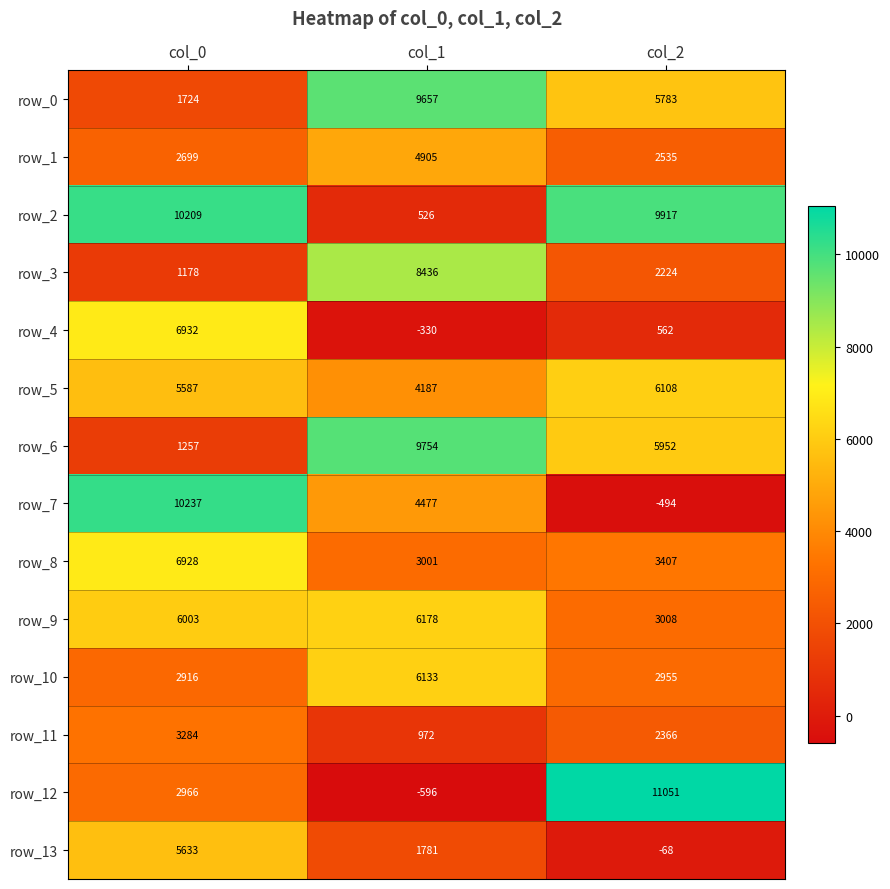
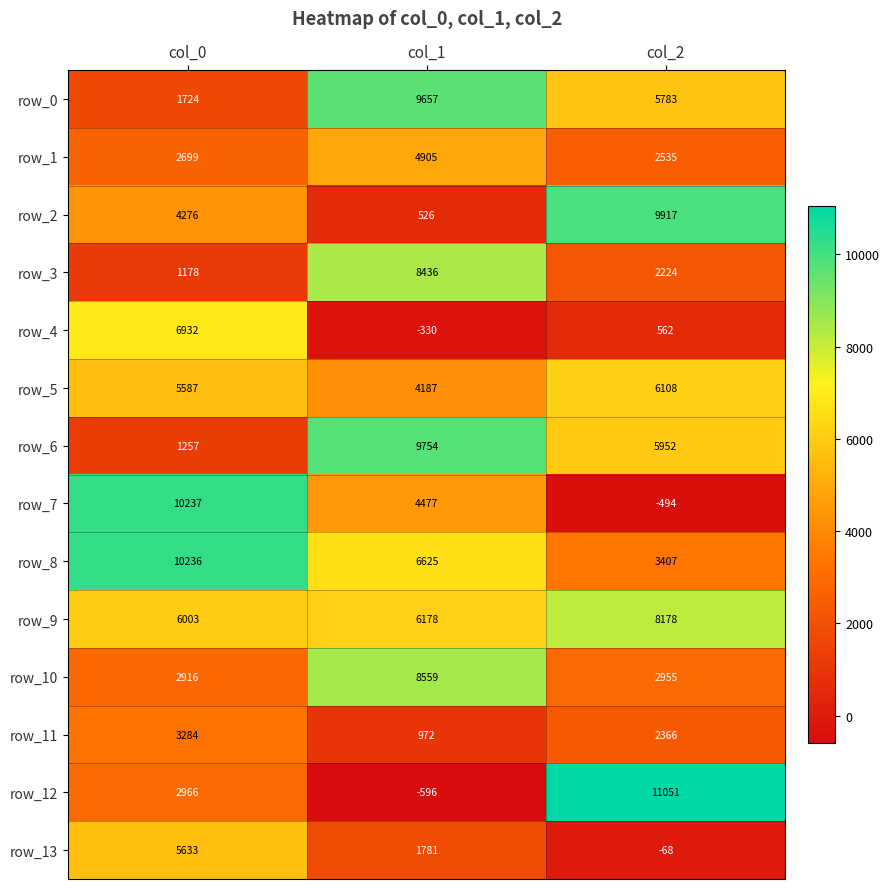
row_2, col_0: 10209 -> 4276
row_8, col_0: 6928 -> 10236
row_8, col_1: 3001 -> 6625
row_9, col_2: 3008 -> 8178
row_10, col_1: 6133 -> 8559
